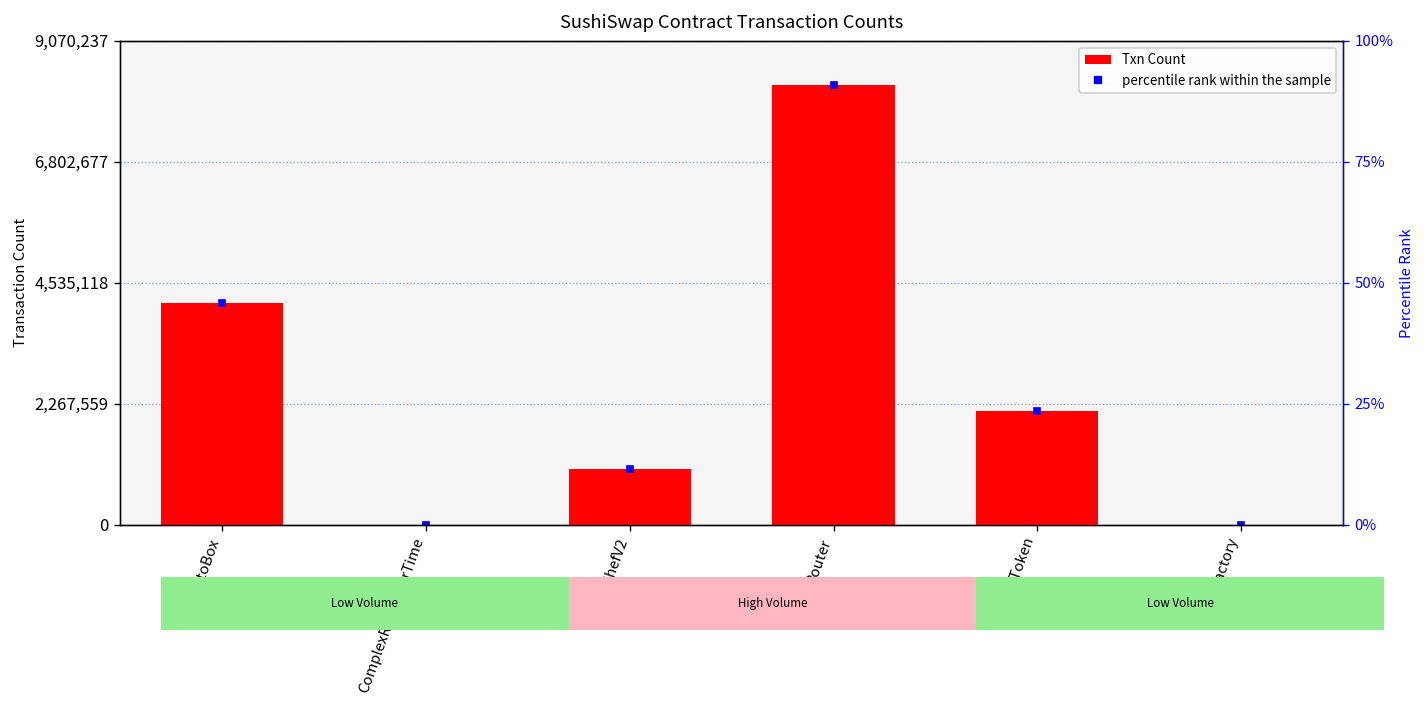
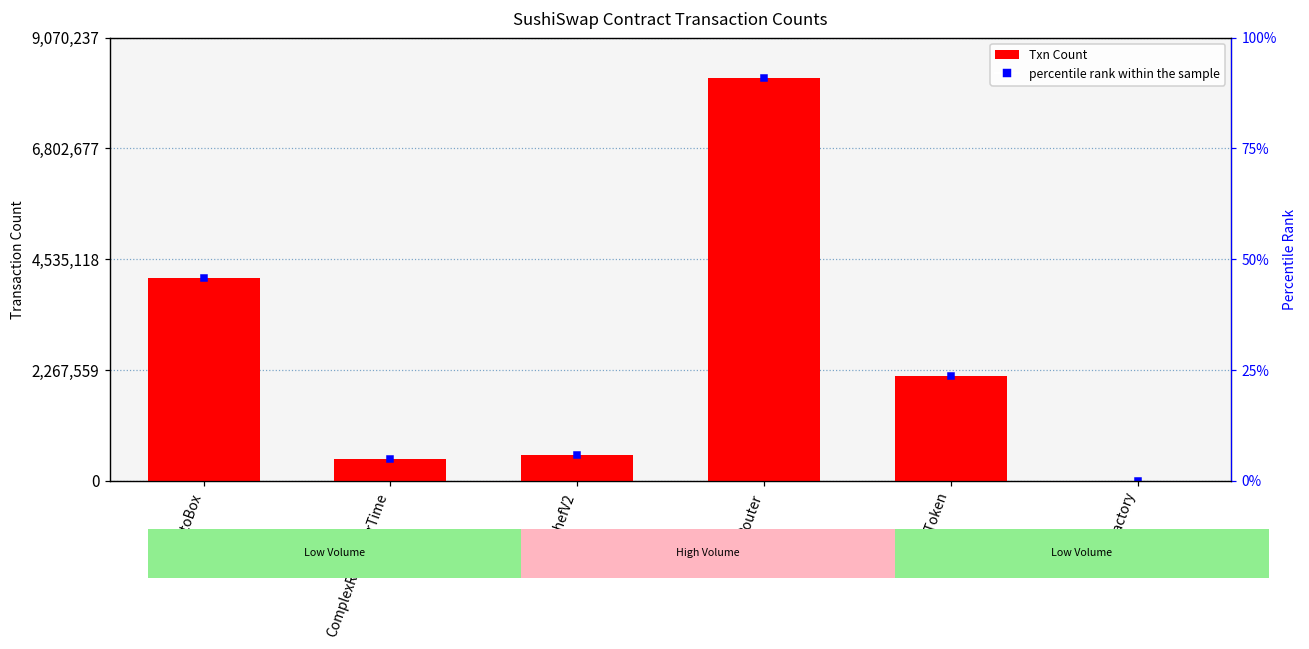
Txn Count, ComplexRewarderTime: 0 -> 400,000
Txn Count, MiniChefV2: 1,000,000 -> 500,000
